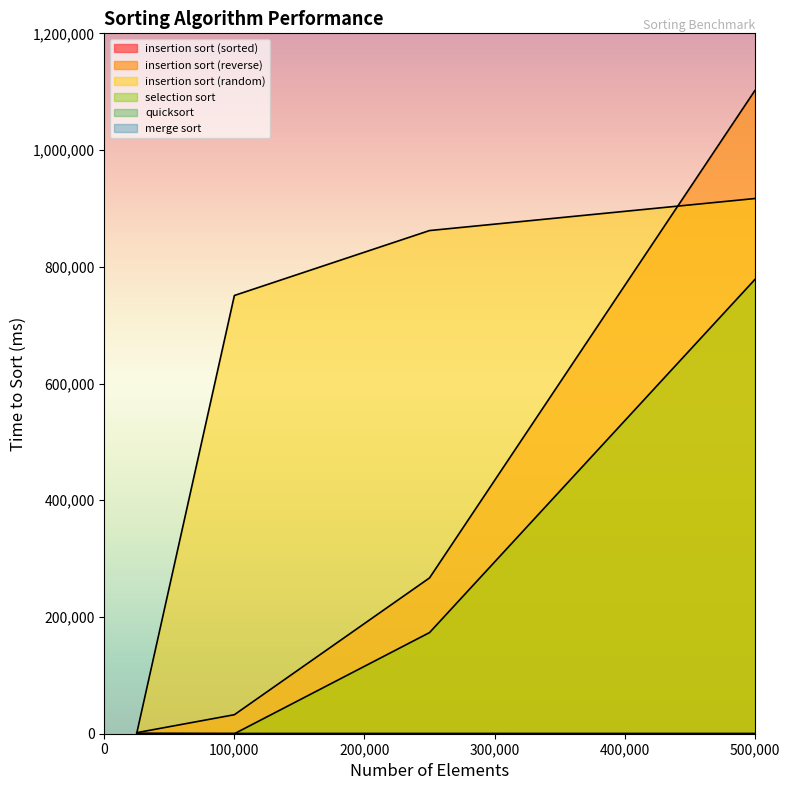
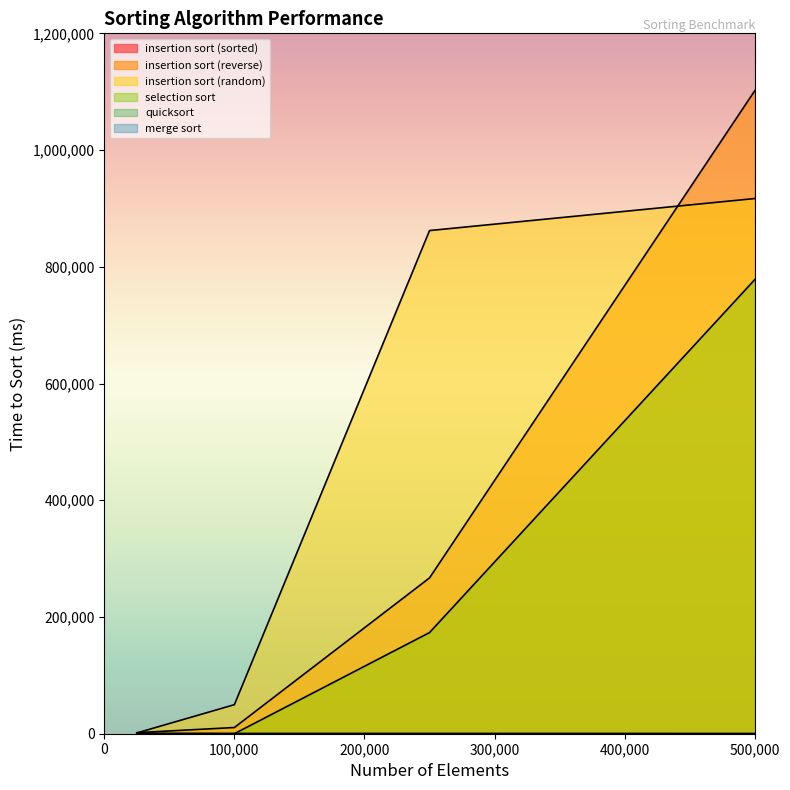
insertion sort (reverse), 100,000: 30,000 -> 10,000
insertion sort (random), 100,000: 750,000 -> 50,000
